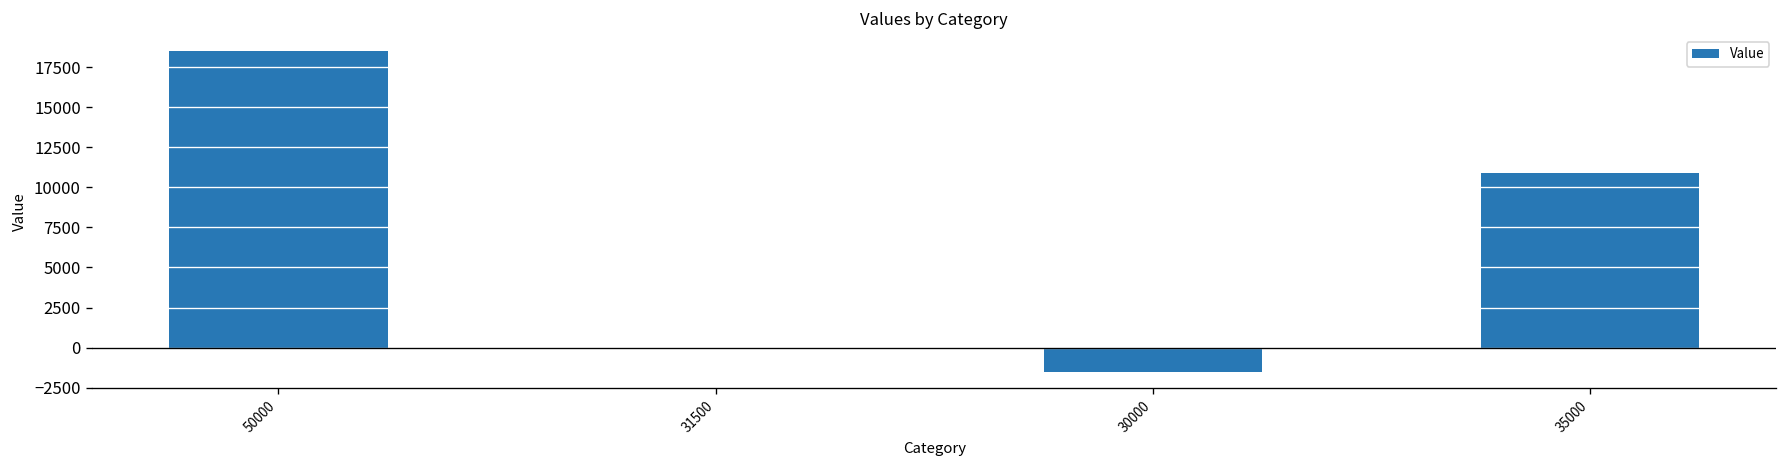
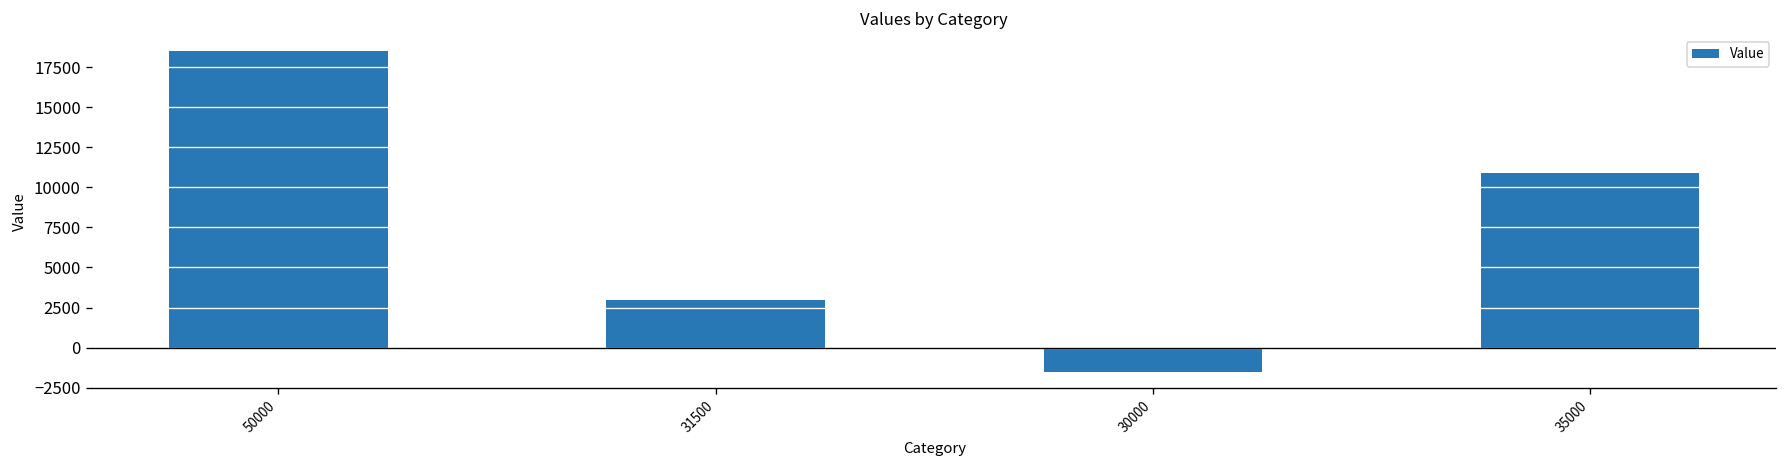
31500: 0 -> 3000
